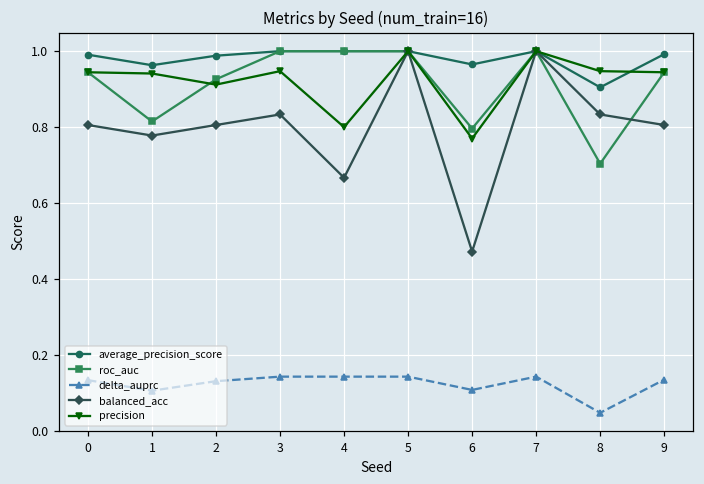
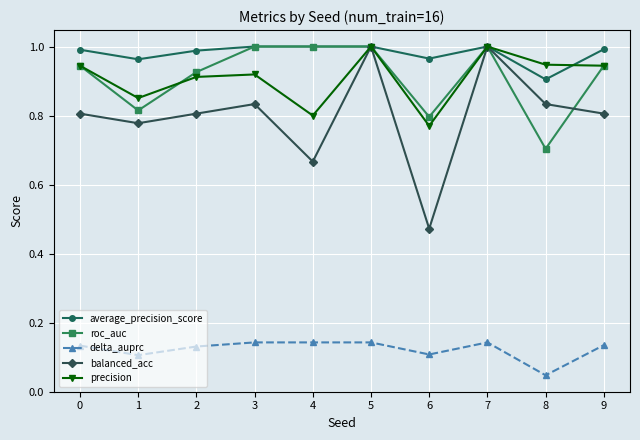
precision, 1: 0.94 -> 0.85
precision, 3: 0.95 -> 0.92
